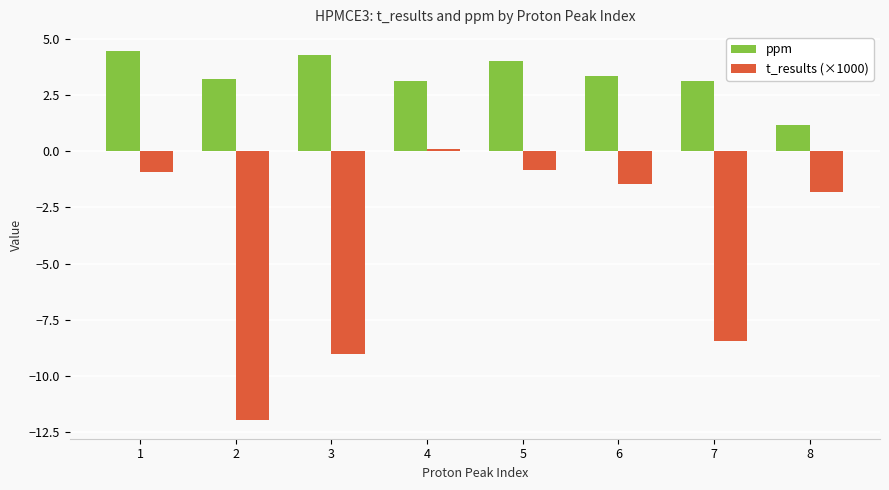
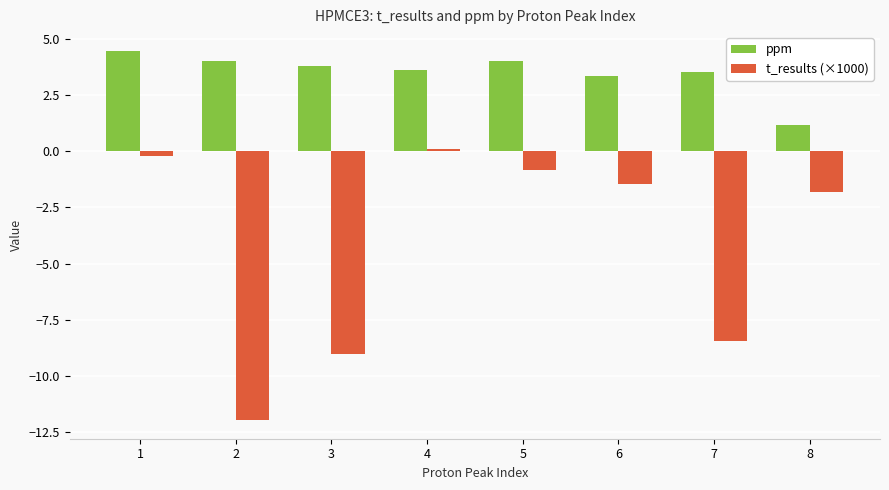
t_results (×1000), 1: -0.9 -> -0.2
ppm, 2: 3.2 -> 4.0
ppm, 3: 4.3 -> 3.8
ppm, 4: 3.1 -> 3.6
ppm, 7: 3.1 -> 3.5
